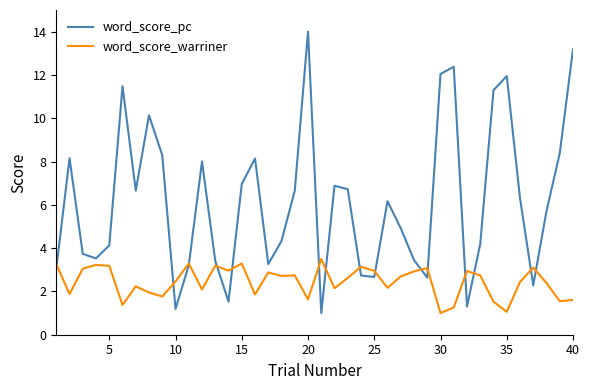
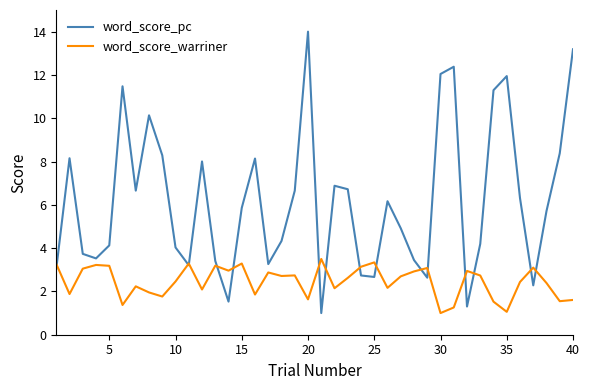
word_score_pc, 10: 1.2 -> 4.0
word_score_pc, 15: 7.0 -> 5.9
word_score_warriner, 25: 3.0 -> 3.3
